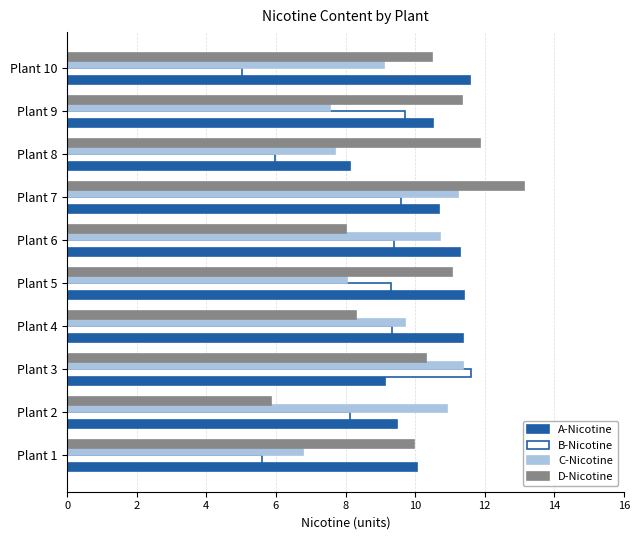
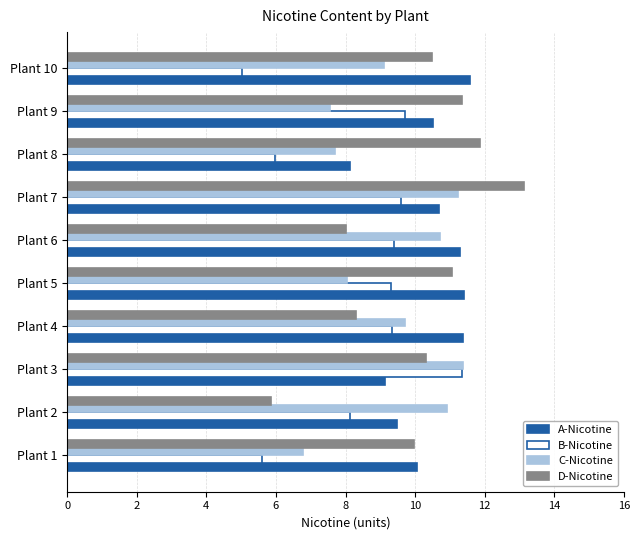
B-Nicotine, Plant 3: 11.6 -> 11.3
